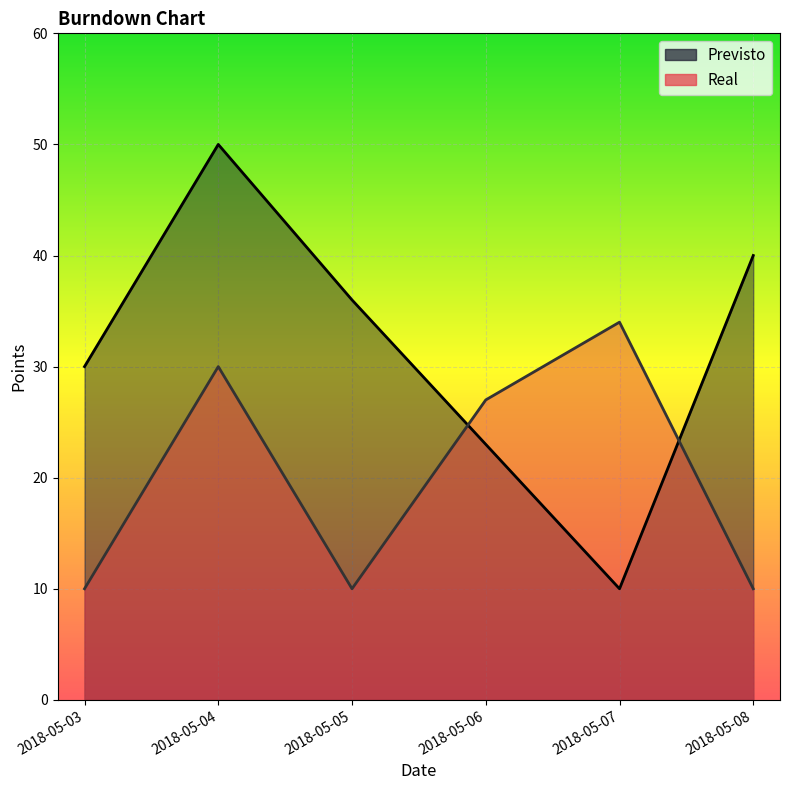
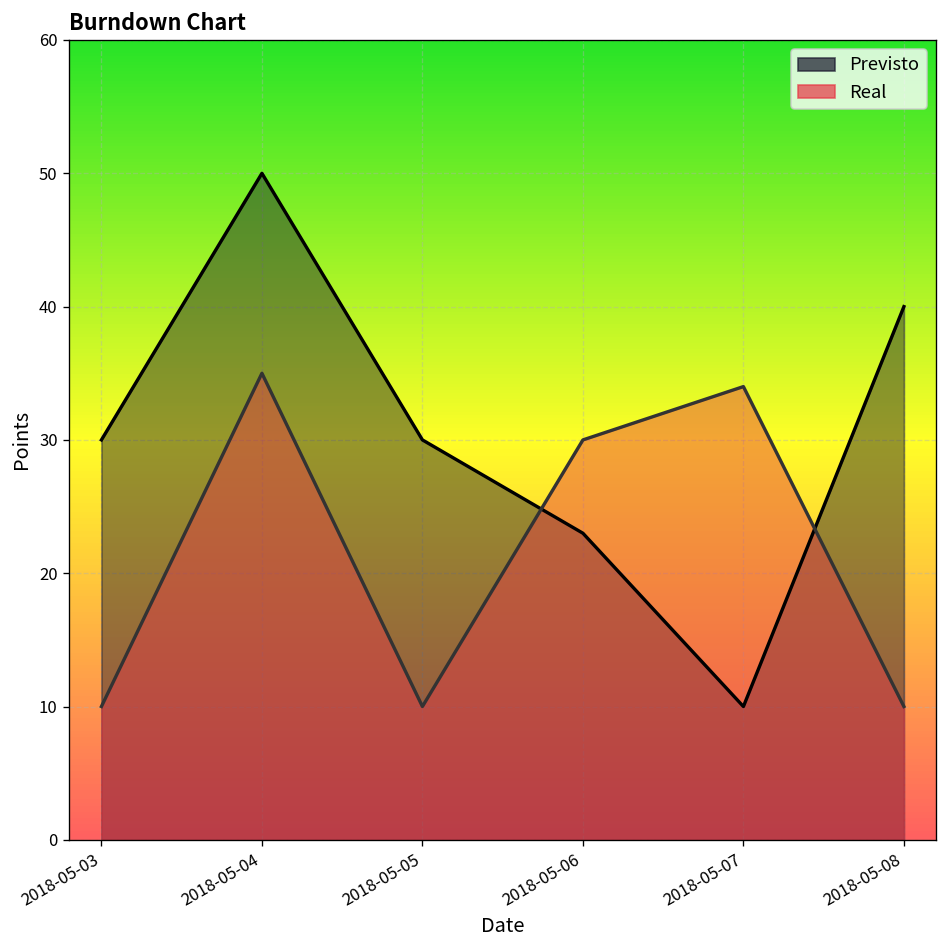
Real, 2018-05-04: 30 -> 35
Previsto, 2018-05-05: 36 -> 30
Real, 2018-05-06: 27 -> 30
